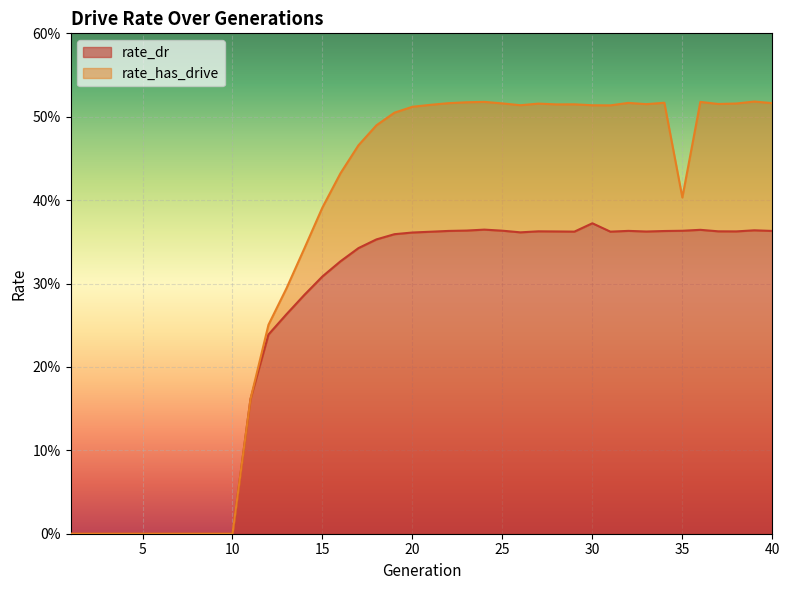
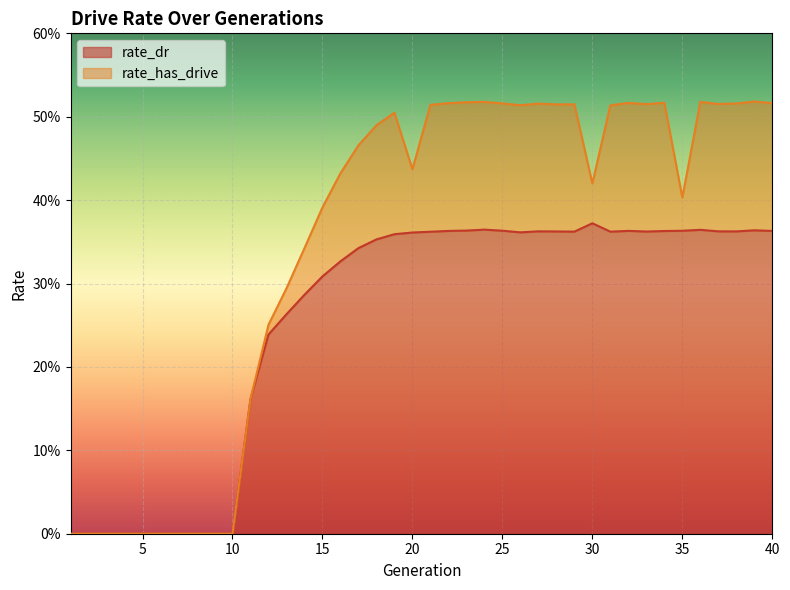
rate_has_drive, 20: 51% -> 44%
rate_has_drive, 30: 51% -> 42%
